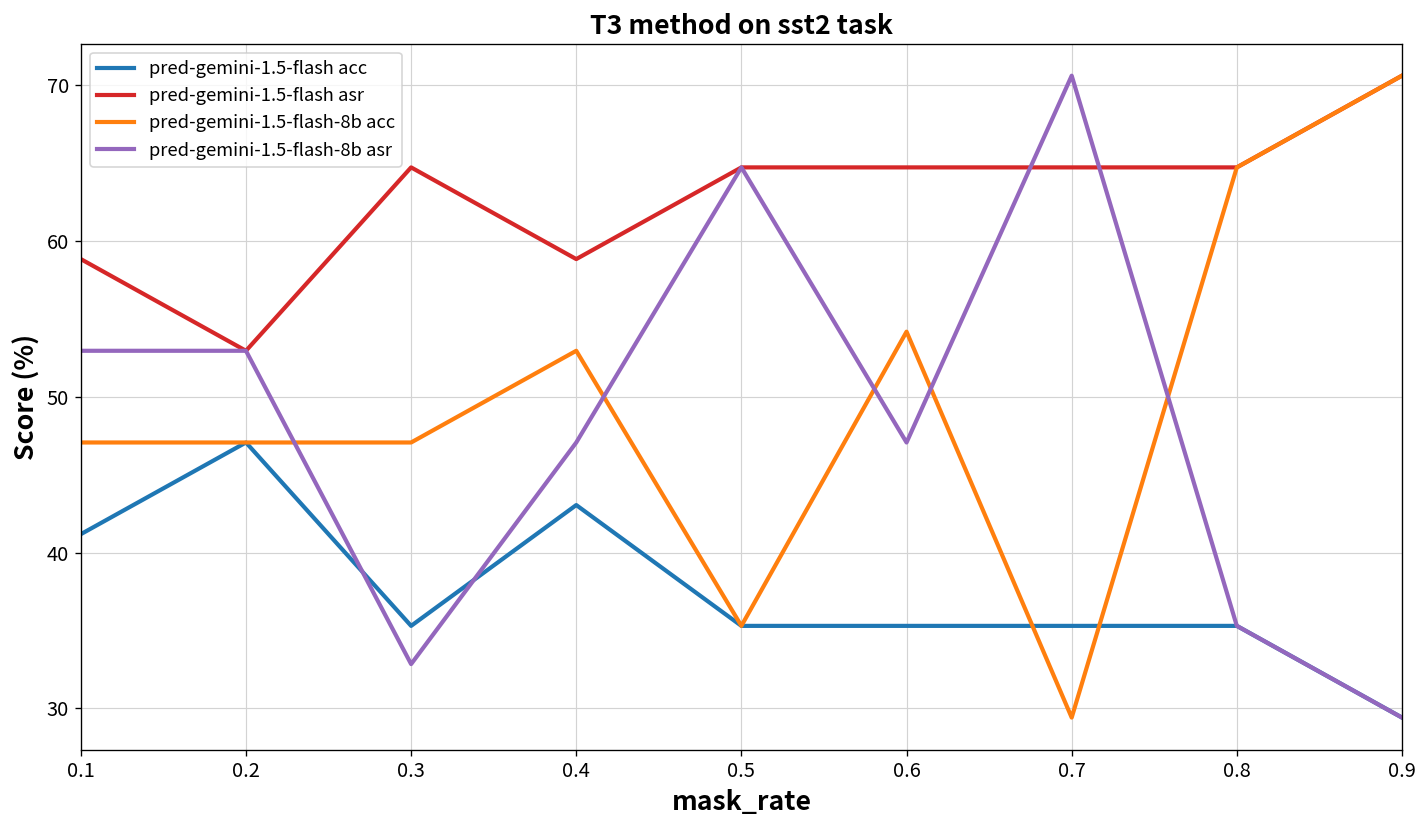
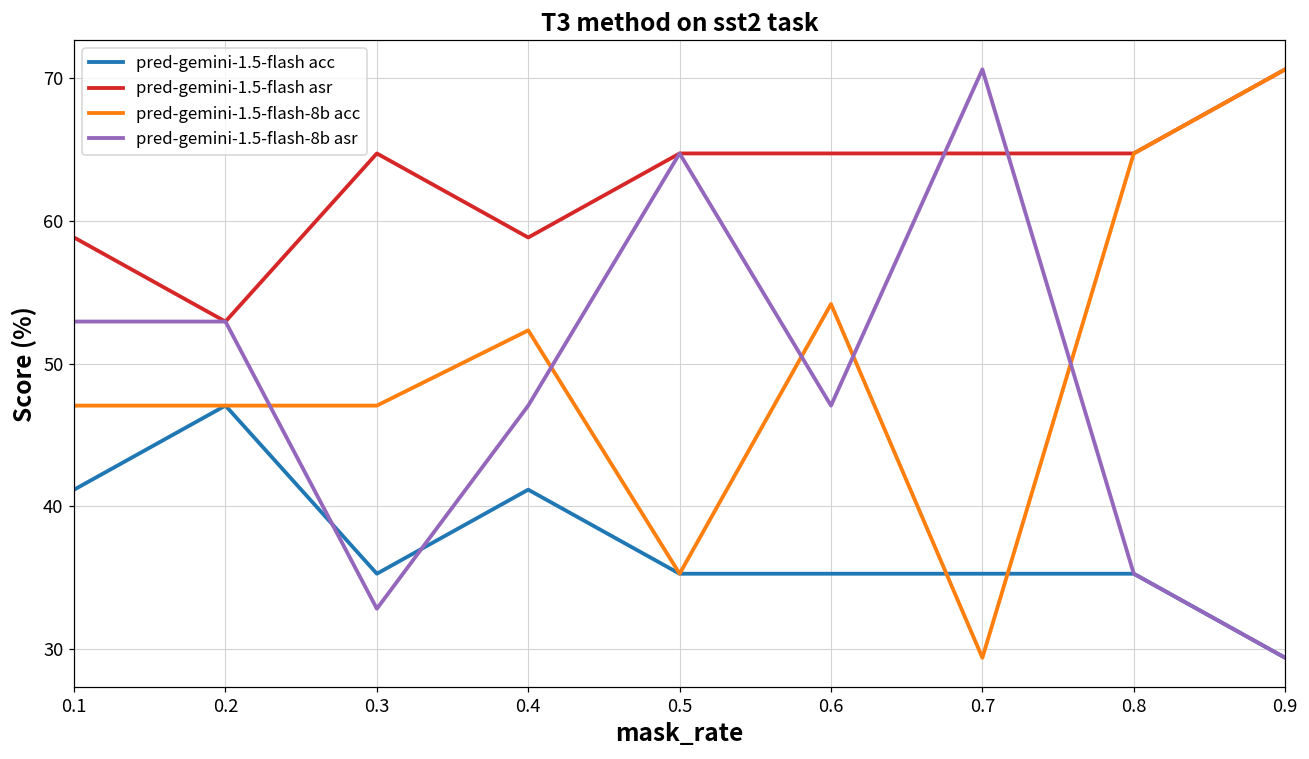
pred-gemini-1.5-flash acc, 0.4: 43.0 -> 41.2
pred-gemini-1.5-flash-8b acc, 0.4: 52.9 -> 52.3
